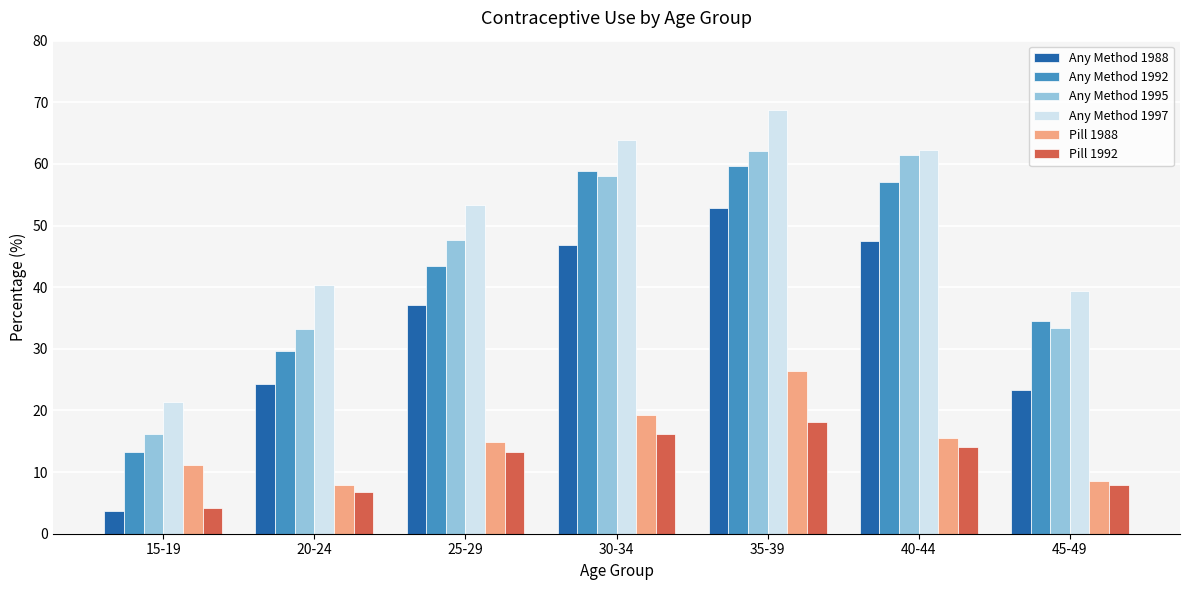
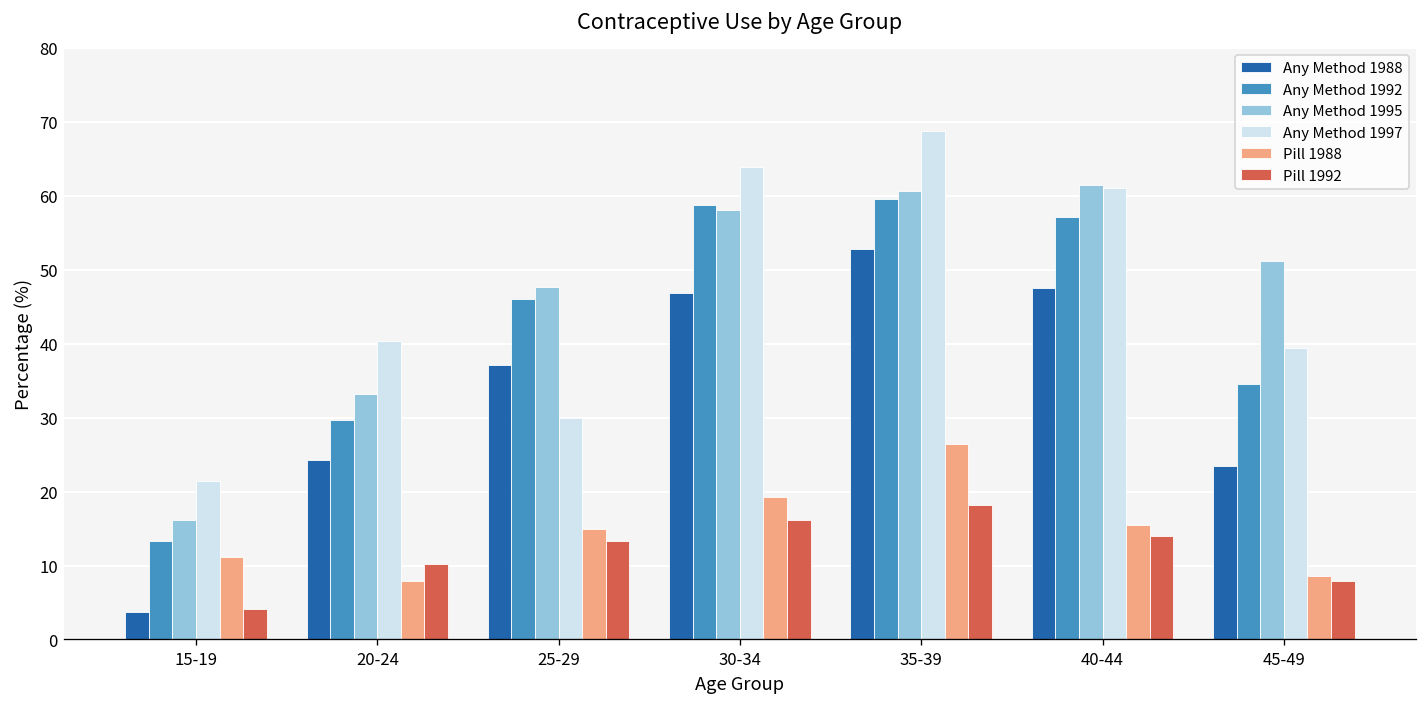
Pill 1992, 20-24: 7 -> 10
Any Method 1992, 25-29: 44 -> 46
Any Method 1997, 25-29: 53 -> 30
Any Method 1995, 35-39: 62 -> 61
Any Method 1997, 40-44: 62 -> 61
Any Method 1995, 45-49: 33 -> 51
